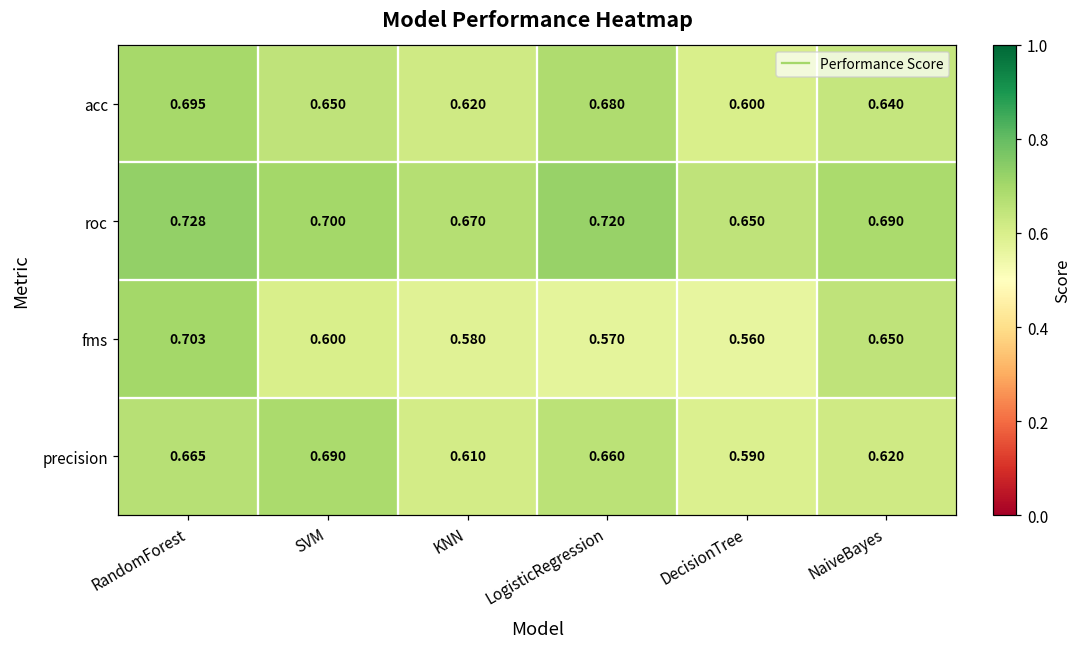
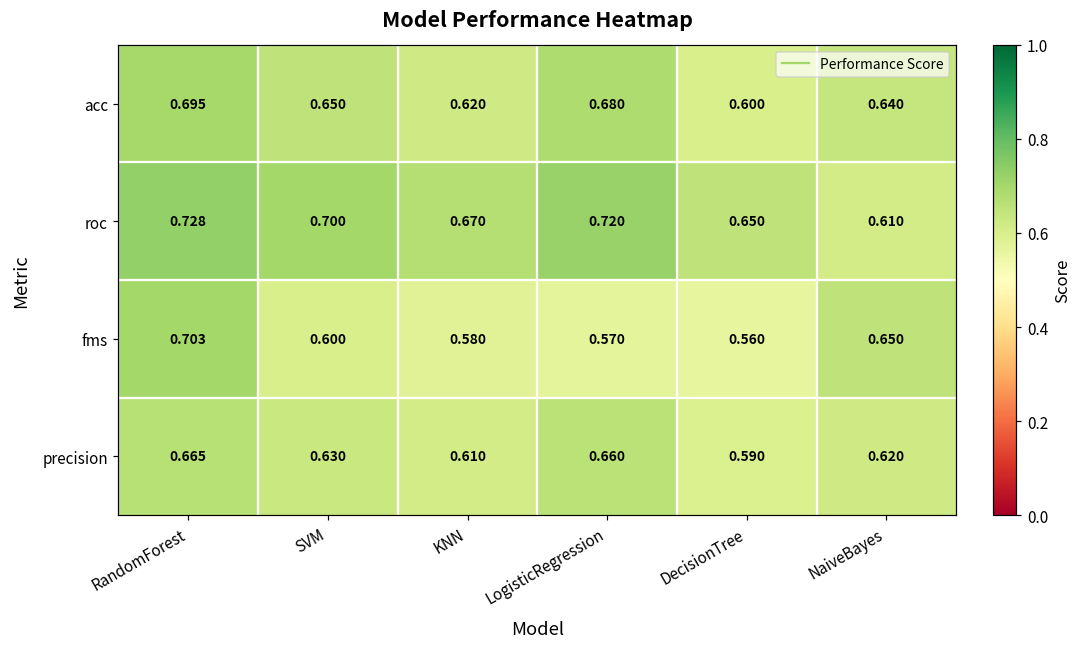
roc, NaiveBayes: 0.690 -> 0.610
precision, SVM: 0.690 -> 0.630
